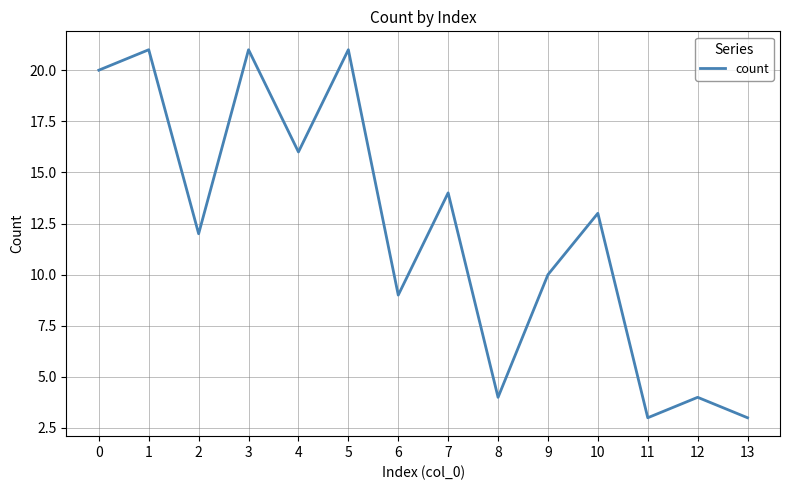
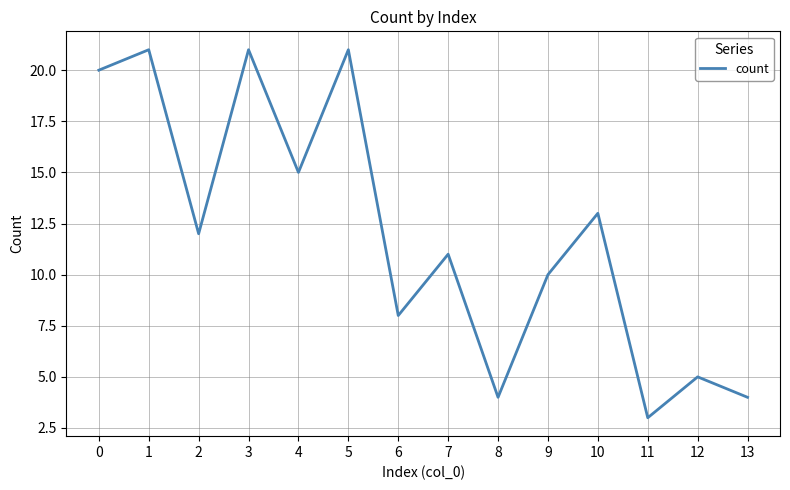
4: 16 -> 15
6: 9 -> 8
7: 14 -> 11
12: 4 -> 5
13: 3 -> 4
